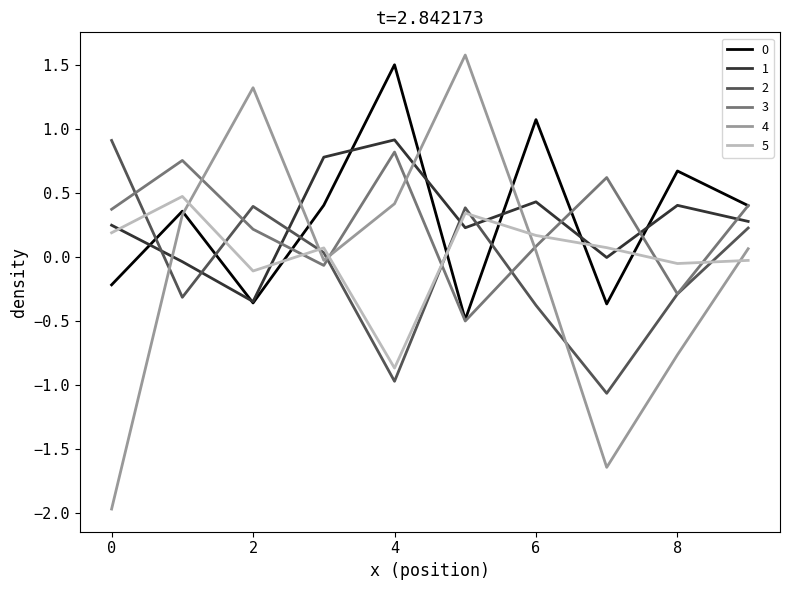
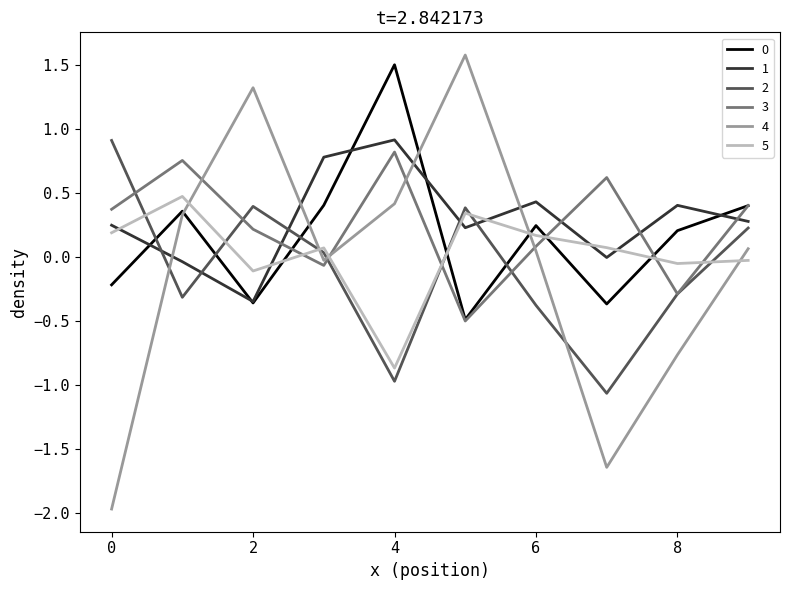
0, 6: 1.07 -> 0.25
0, 8: 0.67 -> 0.21
